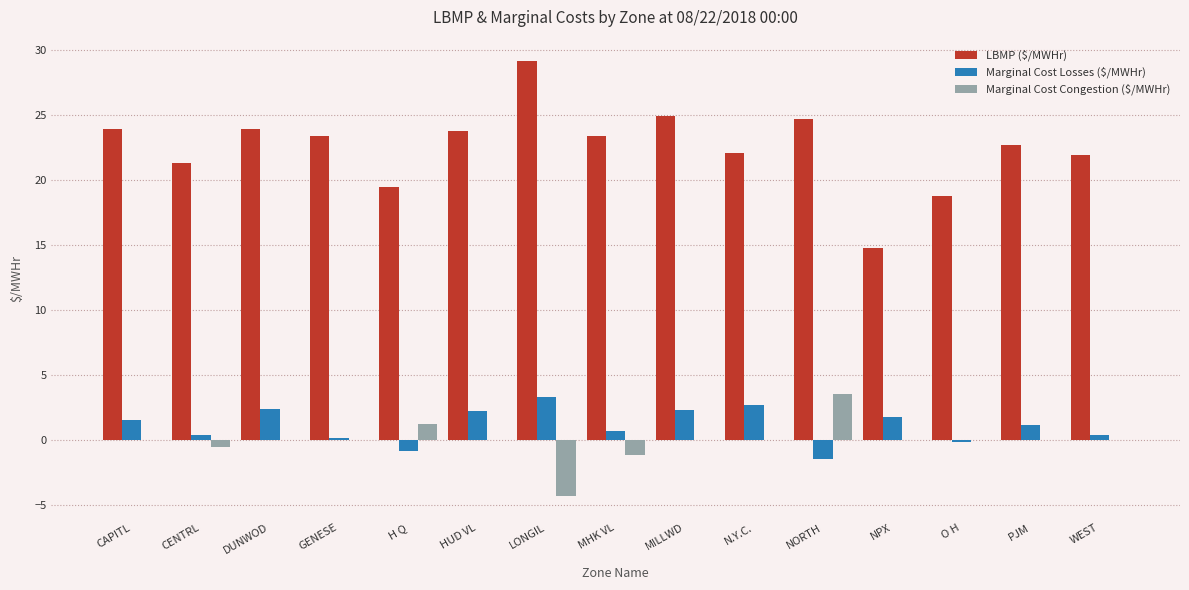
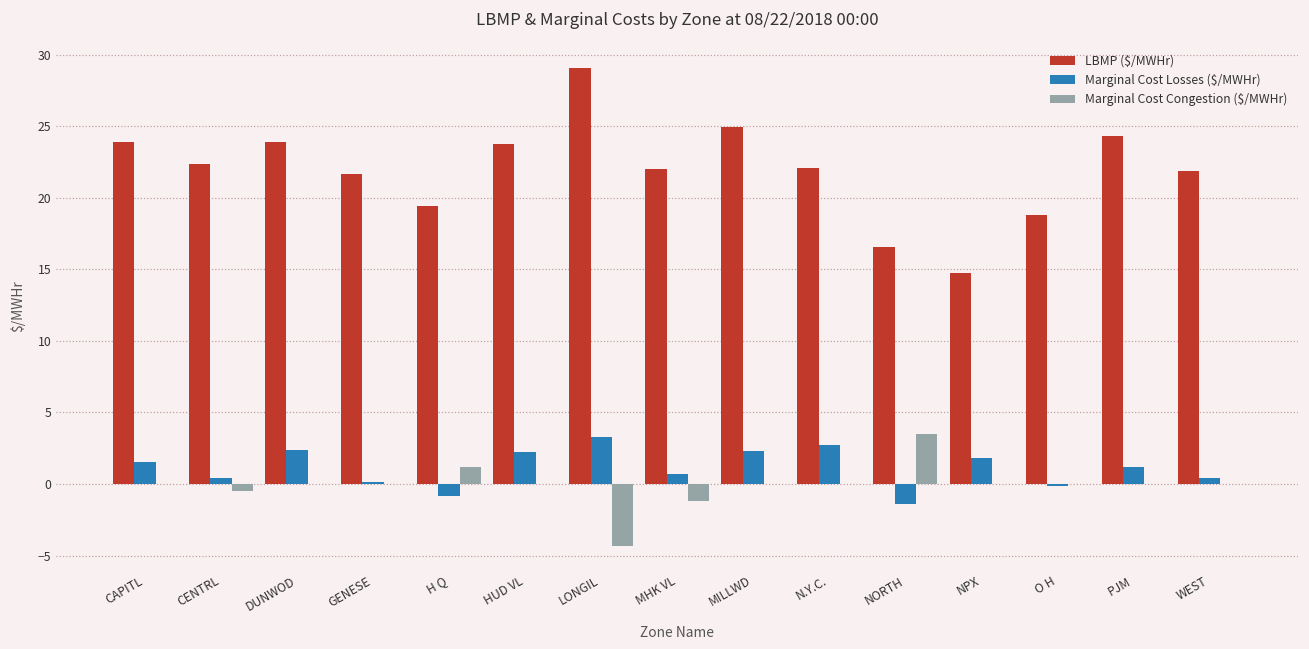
LBMP ($/MWHr), CENTRL: 21.3 -> 22.4
LBMP ($/MWHr), GENESE: 23.3 -> 21.7
LBMP ($/MWHr), MHK VL: 23.4 -> 22.0
LBMP ($/MWHr), NORTH: 24.7 -> 16.6
LBMP ($/MWHr), PJM: 22.7 -> 24.3
